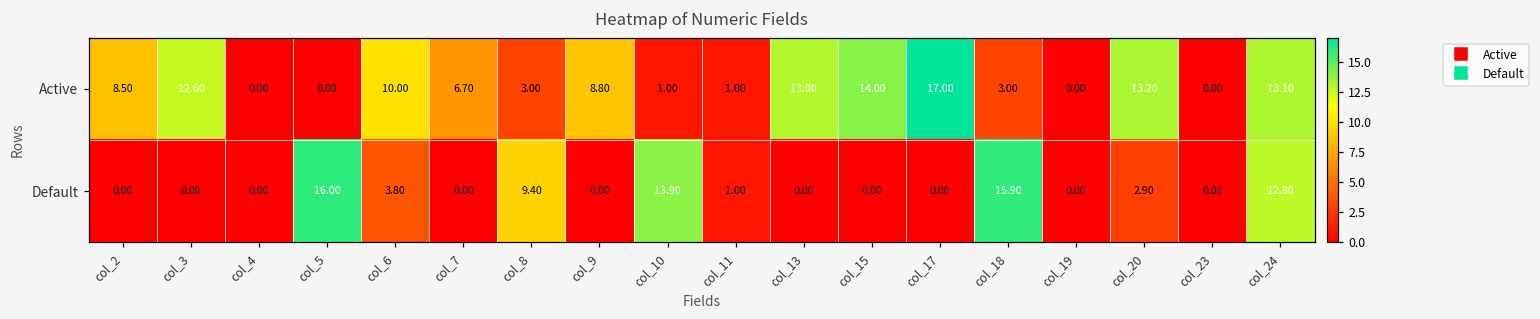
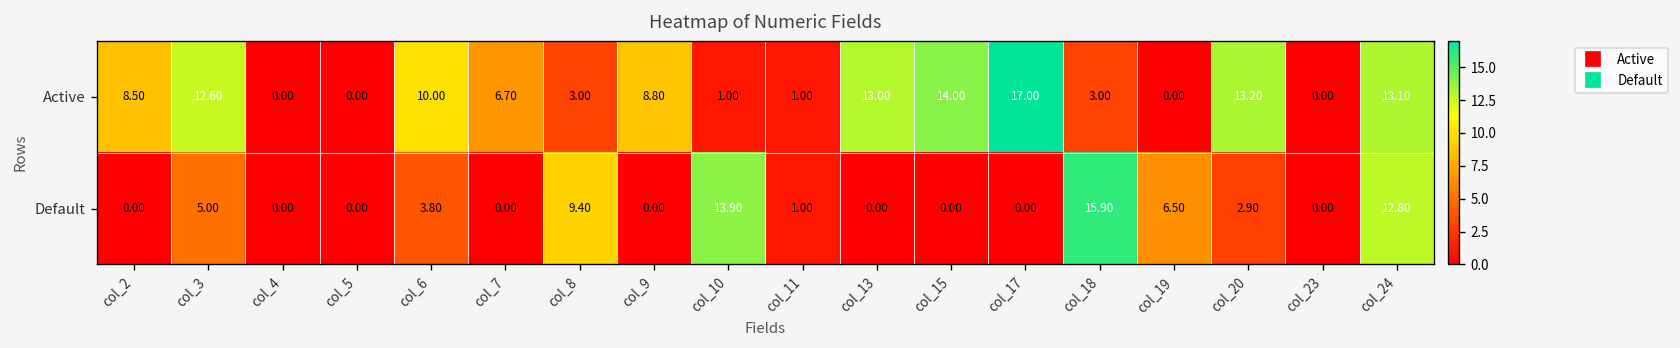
Default, col_3: 0.00 -> 5.00
Default, col_5: 16.00 -> 0.00
Default, col_19: 0.00 -> 6.50
